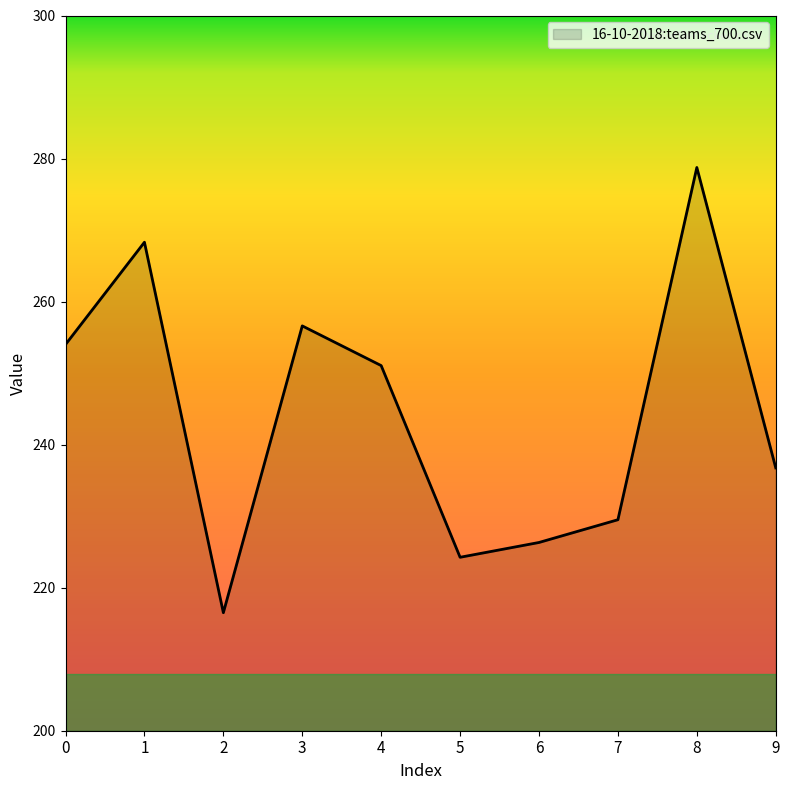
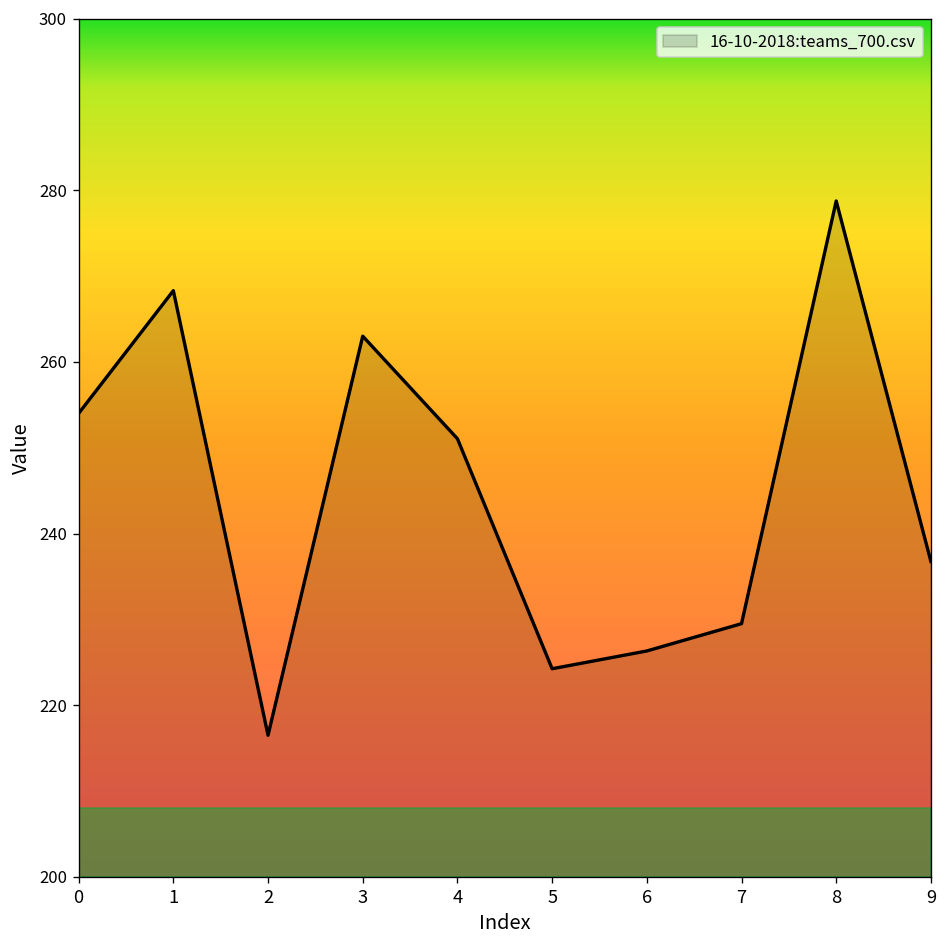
3: 257 -> 263
